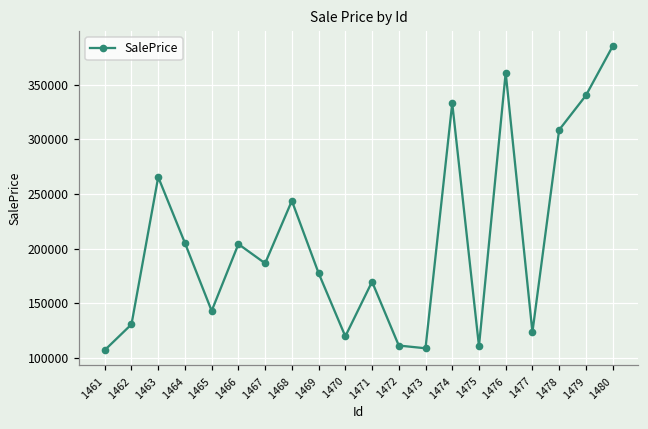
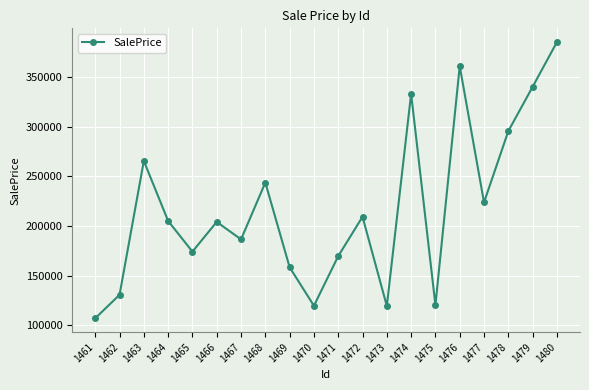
1465: 140000 -> 170000
1469: 180000 -> 160000
1472: 110000 -> 210000
1473: 110000 -> 120000
1475: 110000 -> 120000
1477: 120000 -> 220000
1478: 310000 -> 300000
